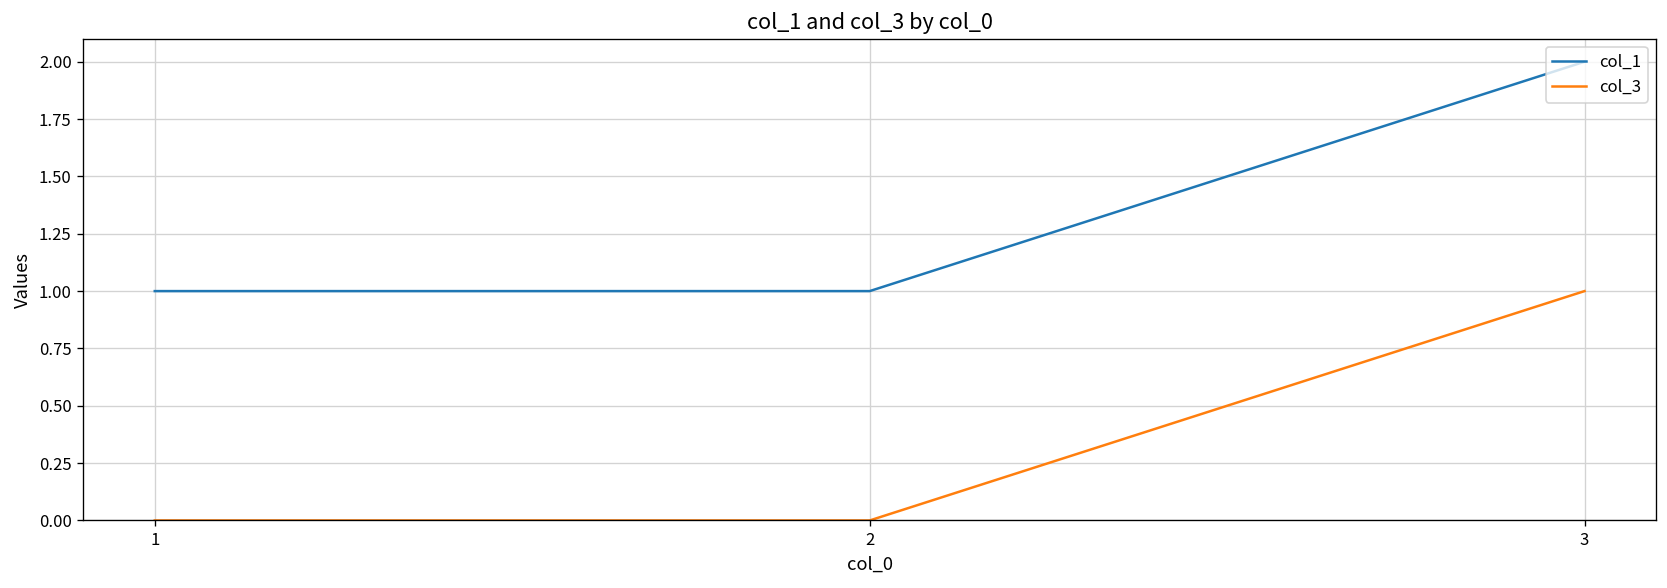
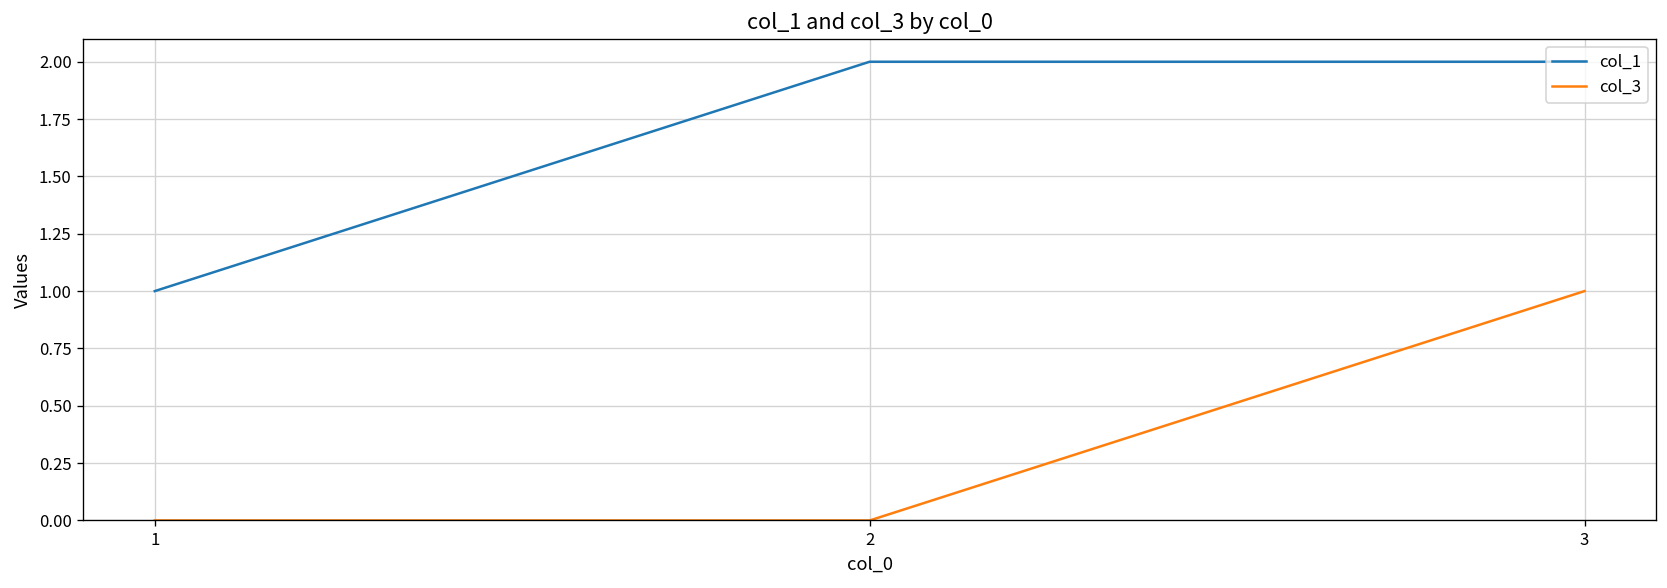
col_1, 2: 1 -> 2
